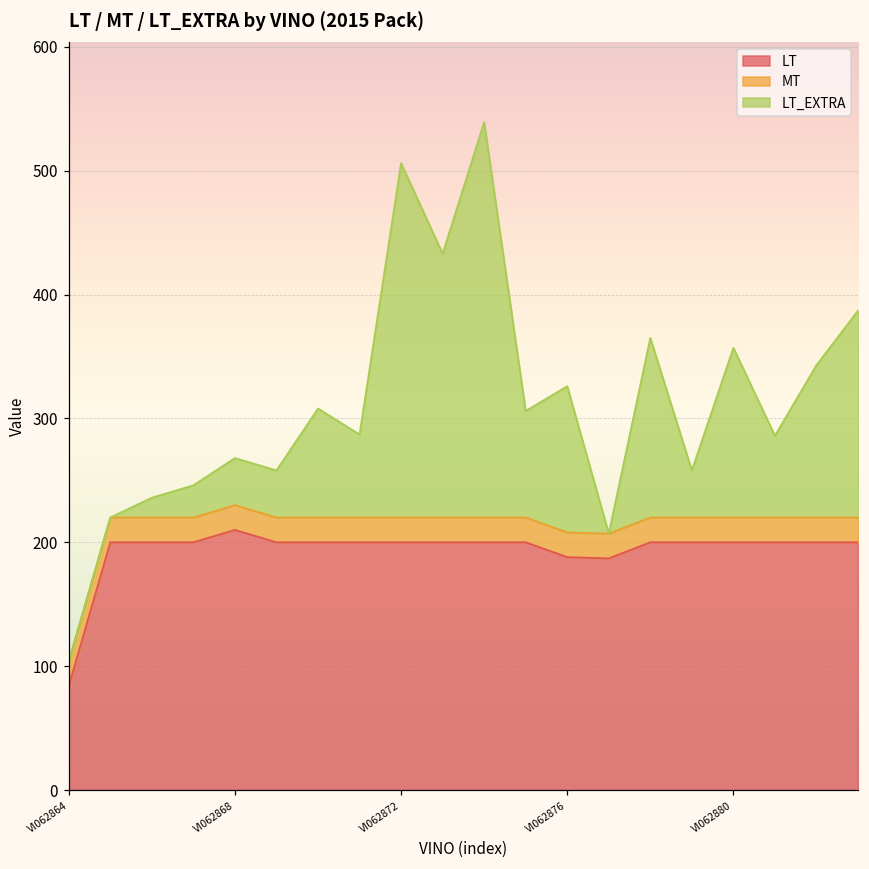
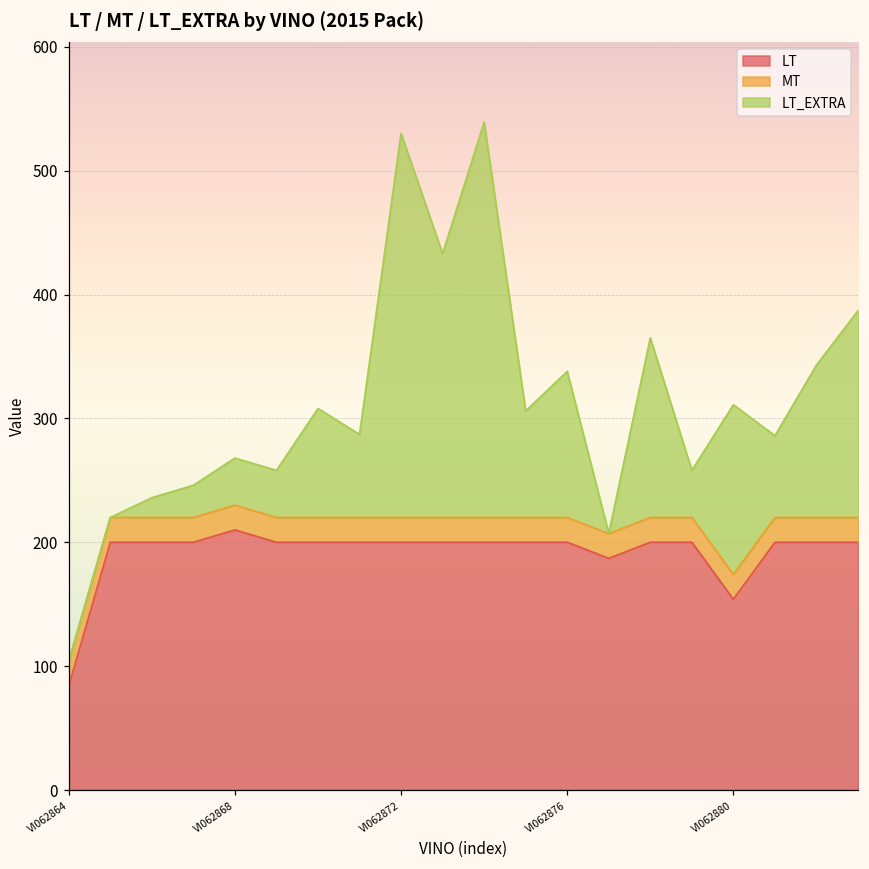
LT_EXTRA, VI062872: 286 -> 310
LT, VI062876: 188 -> 200
LT, VI062880: 200 -> 154
